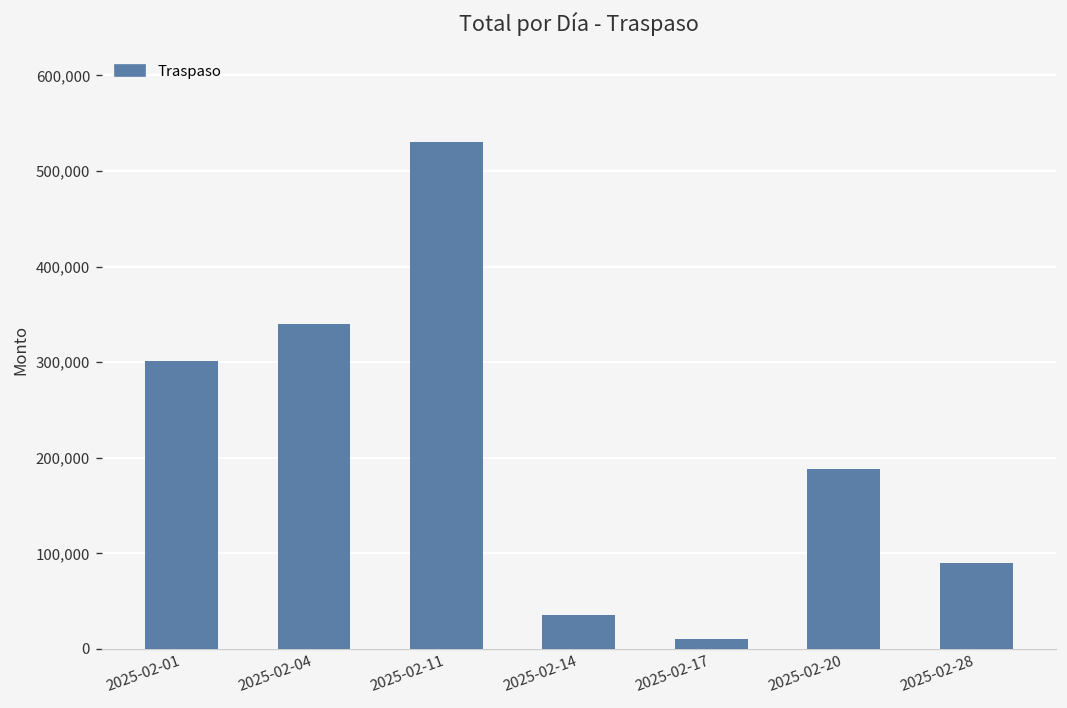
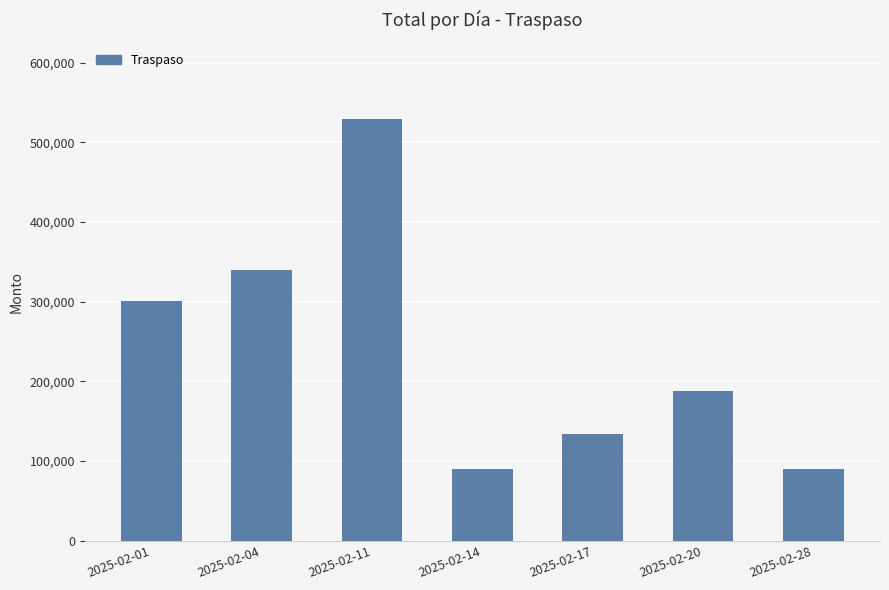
2025-02-14: 40,000 -> 90,000
2025-02-17: 10,000 -> 130,000
